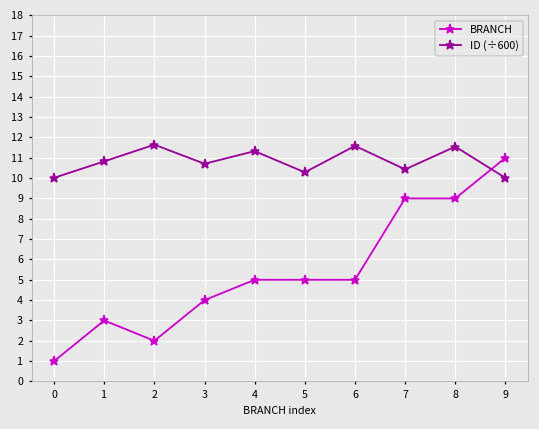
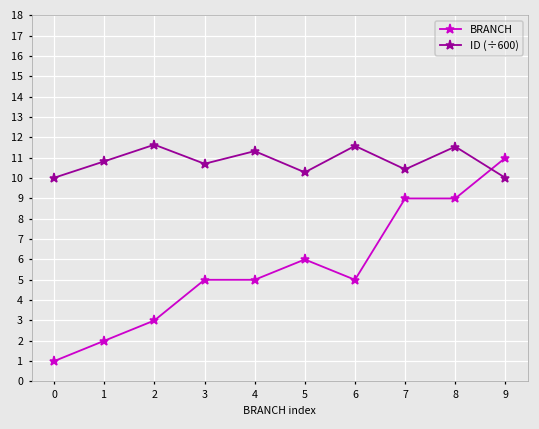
BRANCH, 1: 3 -> 2
BRANCH, 2: 2 -> 3
BRANCH, 3: 4 -> 5
BRANCH, 5: 5 -> 6
